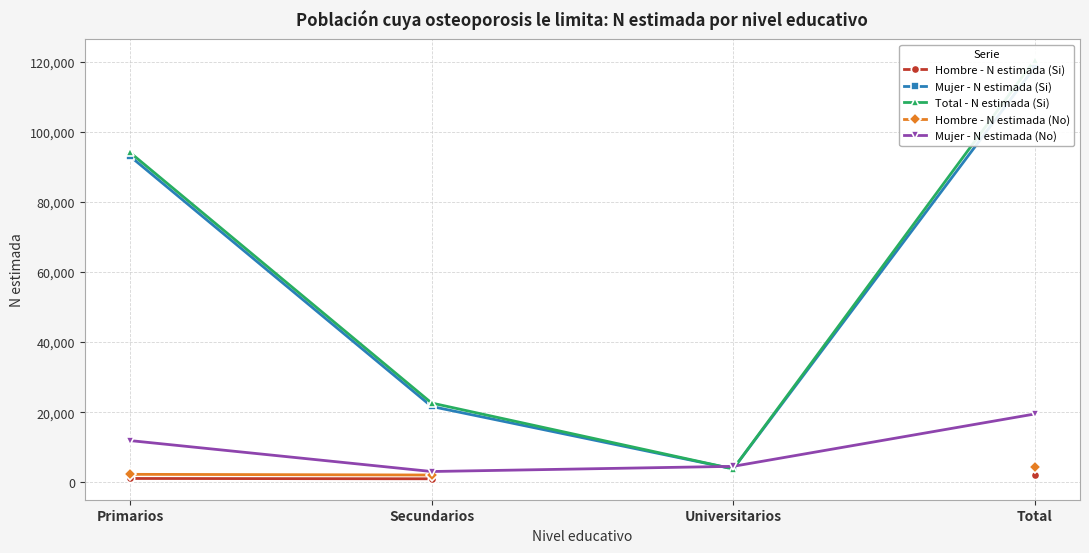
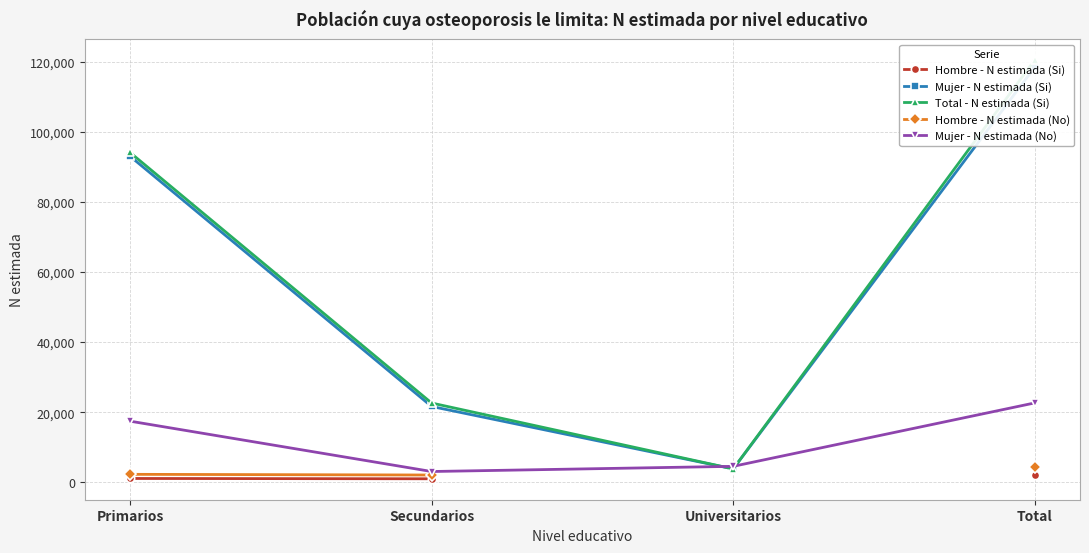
Mujer - N estimada (No), Primarios: 12,000 -> 17,000
Mujer - N estimada (No), Total: 19,000 -> 23,000
